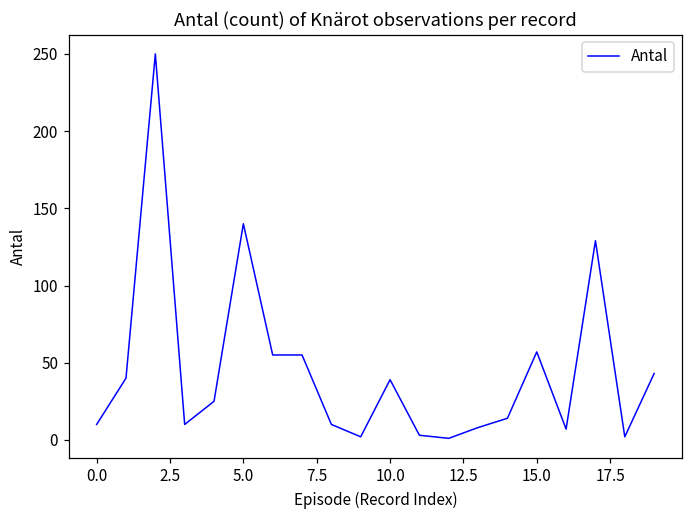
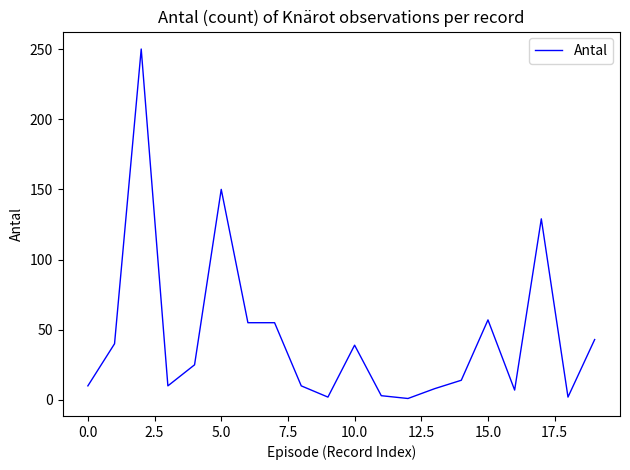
5.0: 140 -> 150
